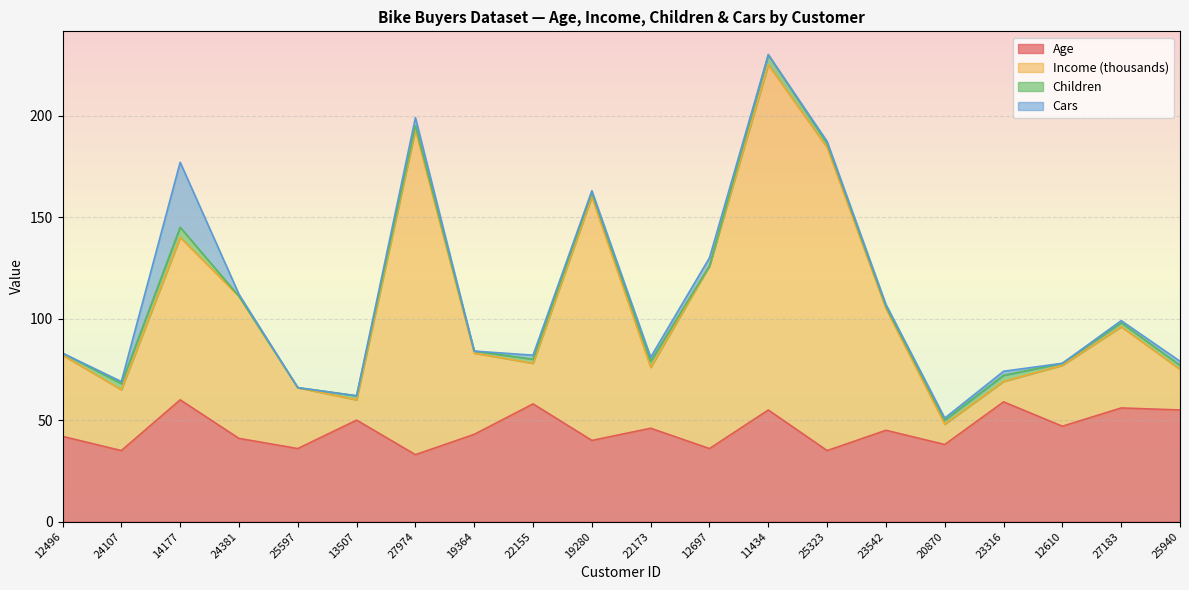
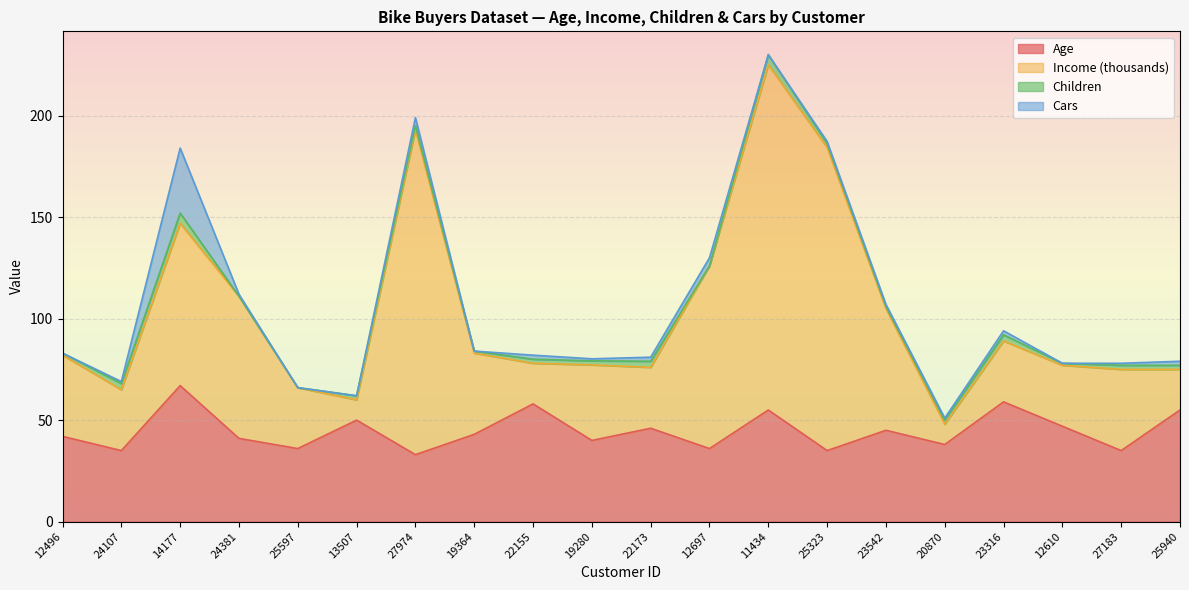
Age, 14177: 60 -> 67
Income (thousands), 19280: 120 -> 37
Income (thousands), 23316: 10 -> 30
Age, 27183: 56 -> 35
